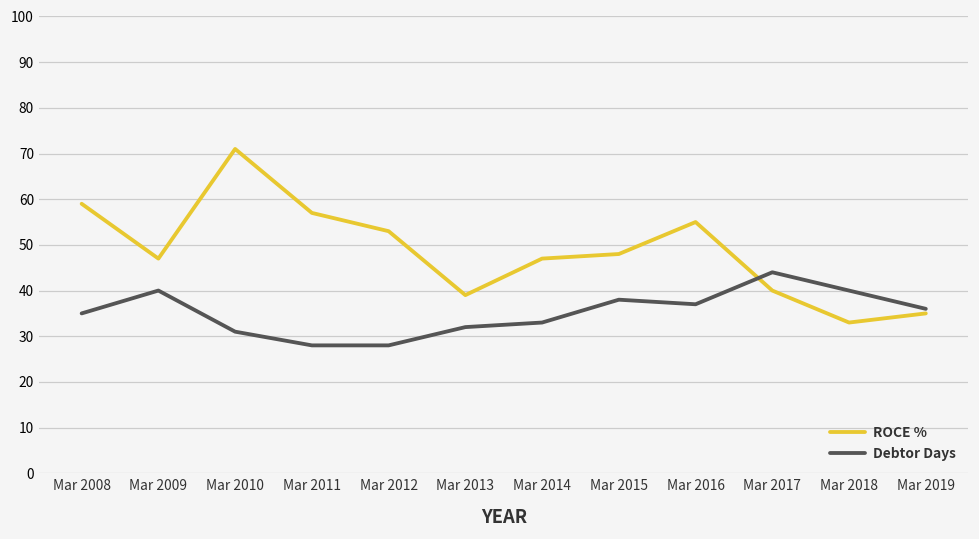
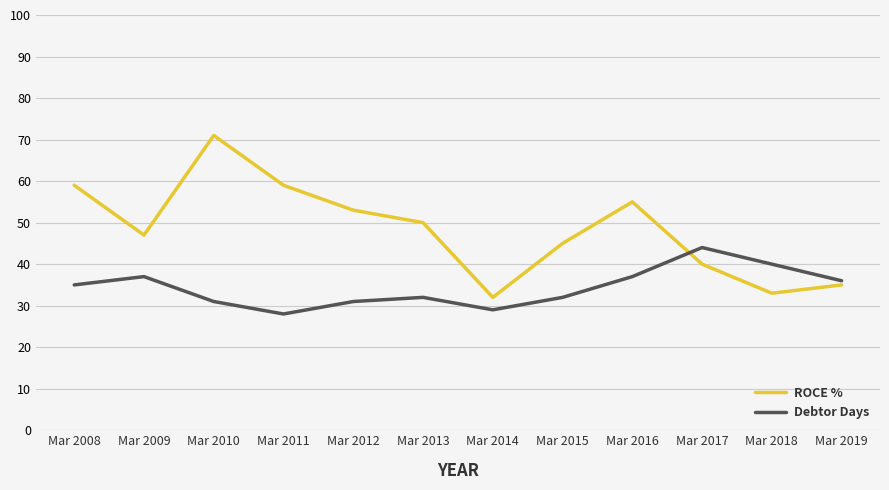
Debtor Days, Mar 2009: 40 -> 37
ROCE %, Mar 2011: 57 -> 59
Debtor Days, Mar 2012: 28 -> 31
ROCE %, Mar 2013: 39 -> 50
ROCE %, Mar 2014: 47 -> 32
Debtor Days, Mar 2014: 33 -> 29
ROCE %, Mar 2015: 48 -> 45
Debtor Days, Mar 2015: 38 -> 32
